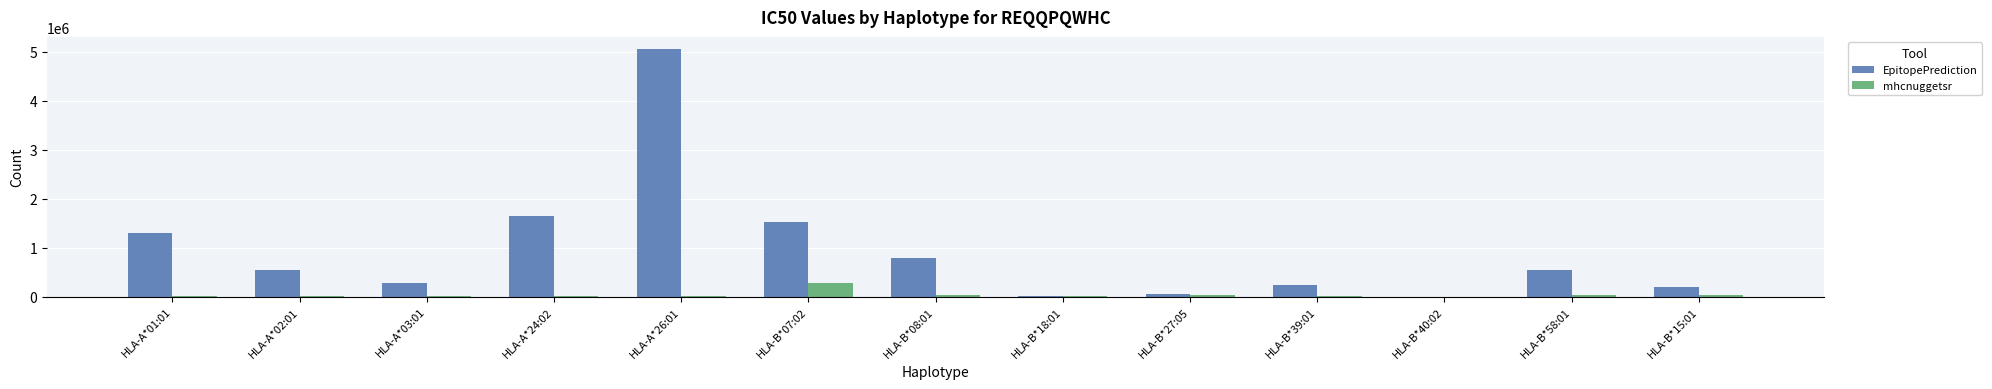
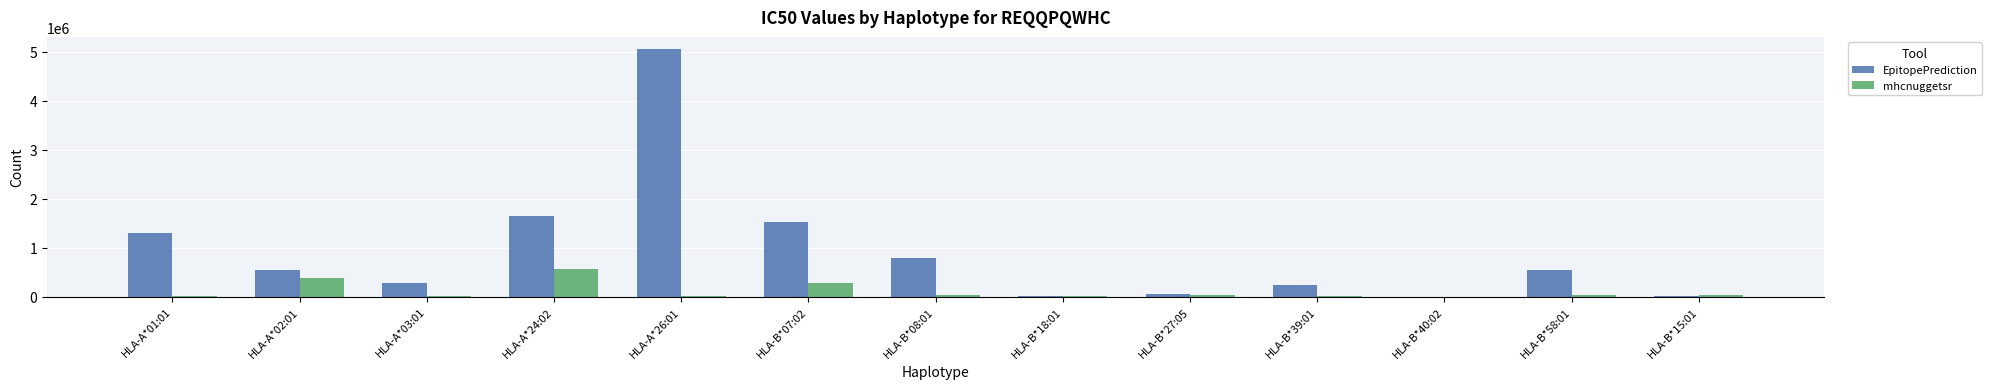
mhcnuggetsr, HLA-A*02:01: 0 -> 400000
mhcnuggetsr, HLA-A*24:02: 0 -> 600000
EpitopePrediction, HLA-B*15:01: 200000 -> 0
